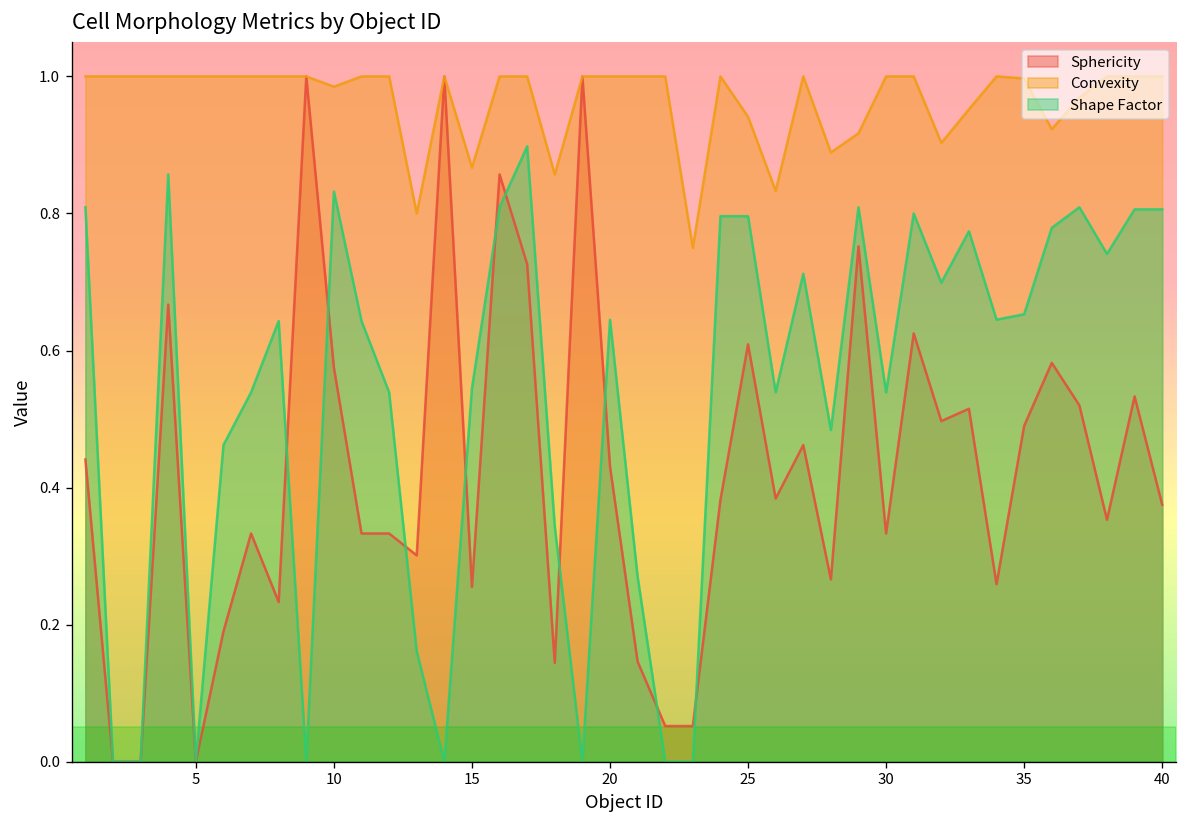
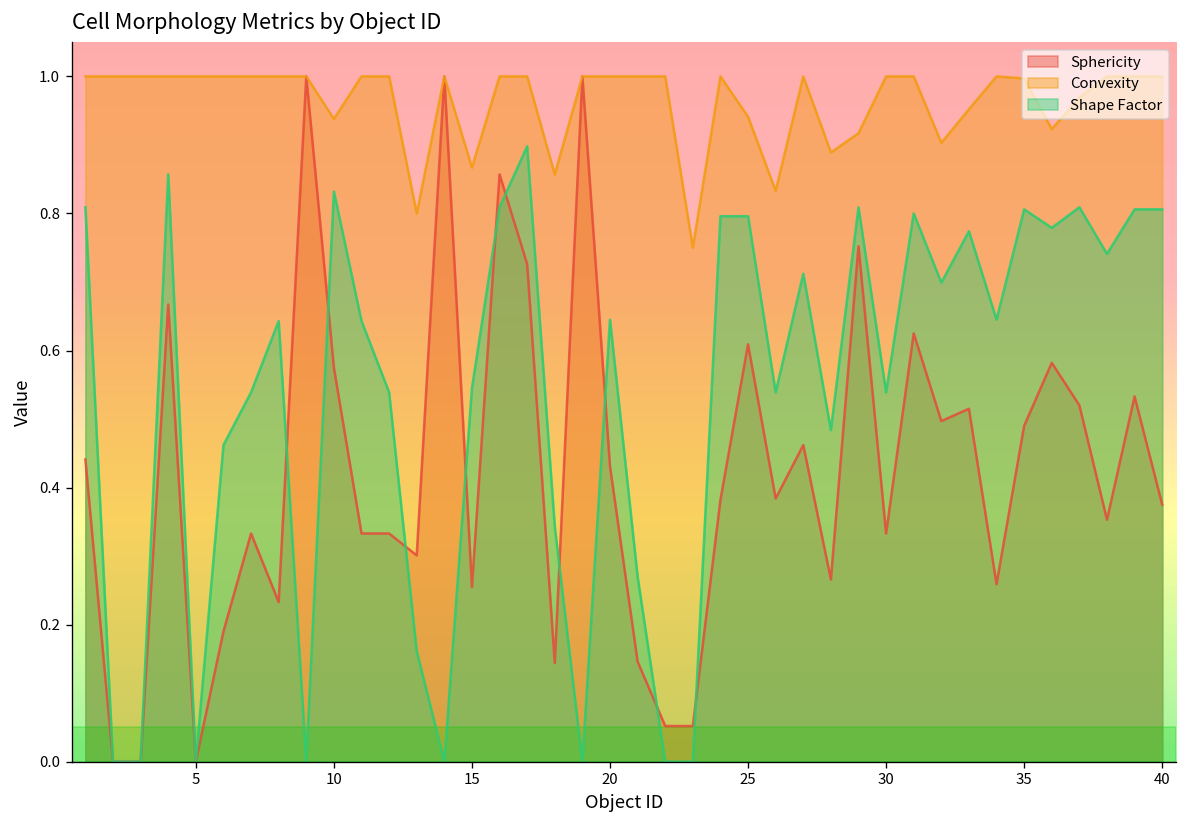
Convexity, 10: 0.99 -> 0.94
Shape Factor, 35: 0.65 -> 0.81
